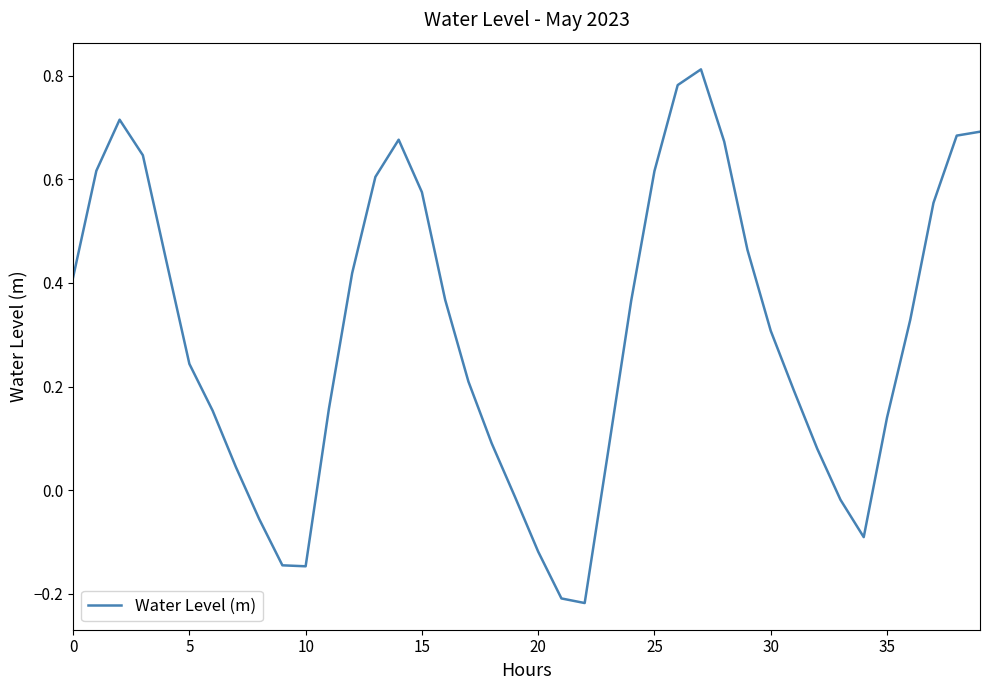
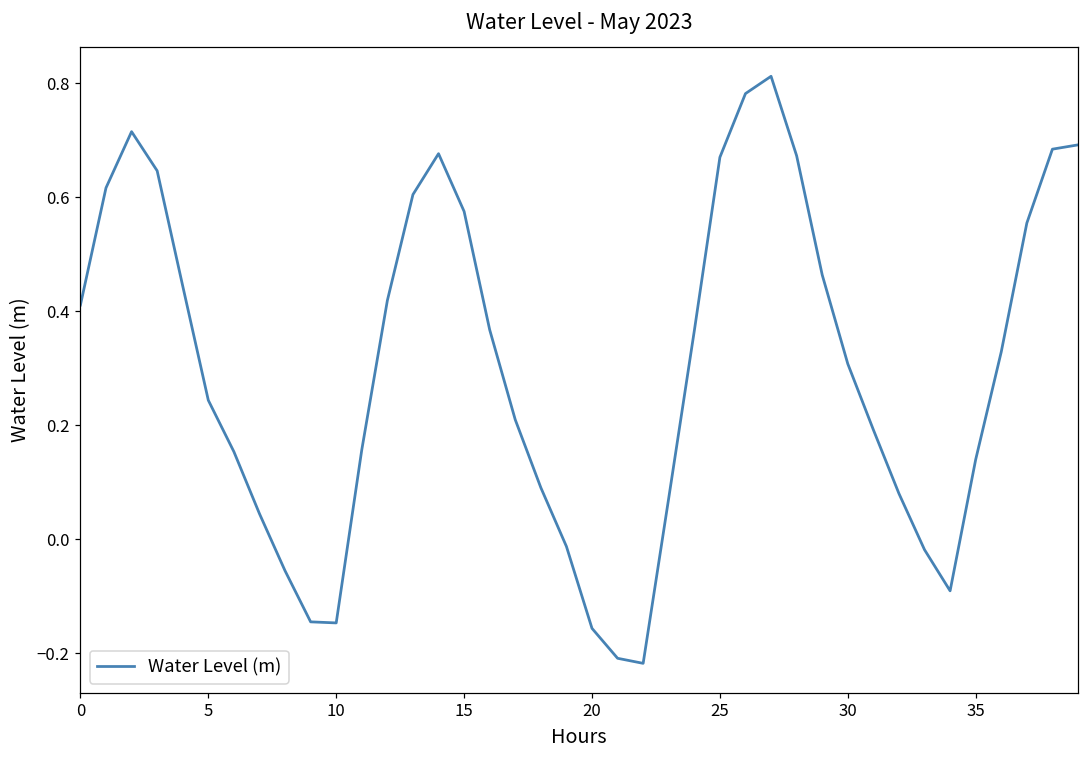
20: -0.12 -> -0.16
25: 0.62 -> 0.67
